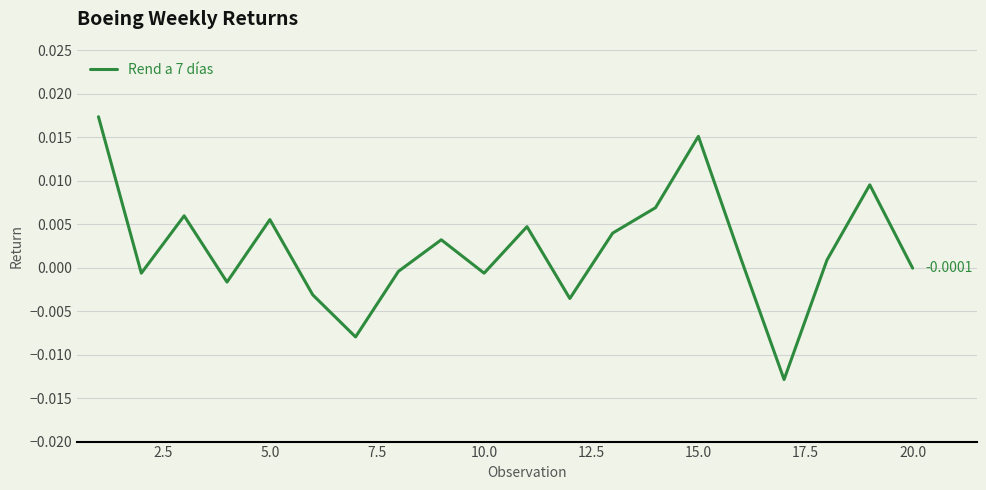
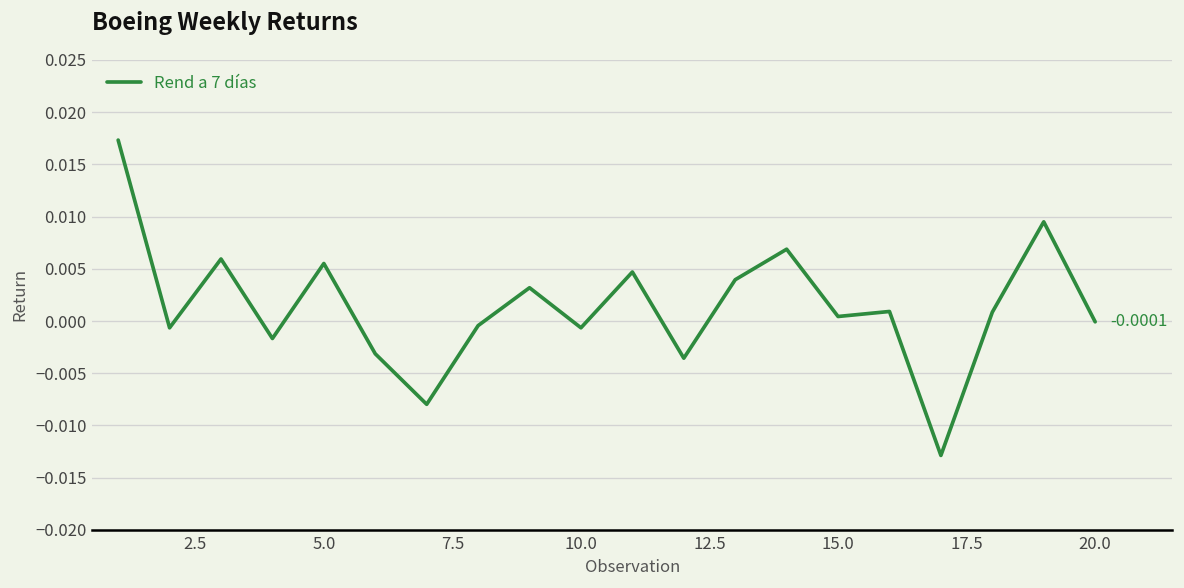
15.0: 0.015 -> 0.000
